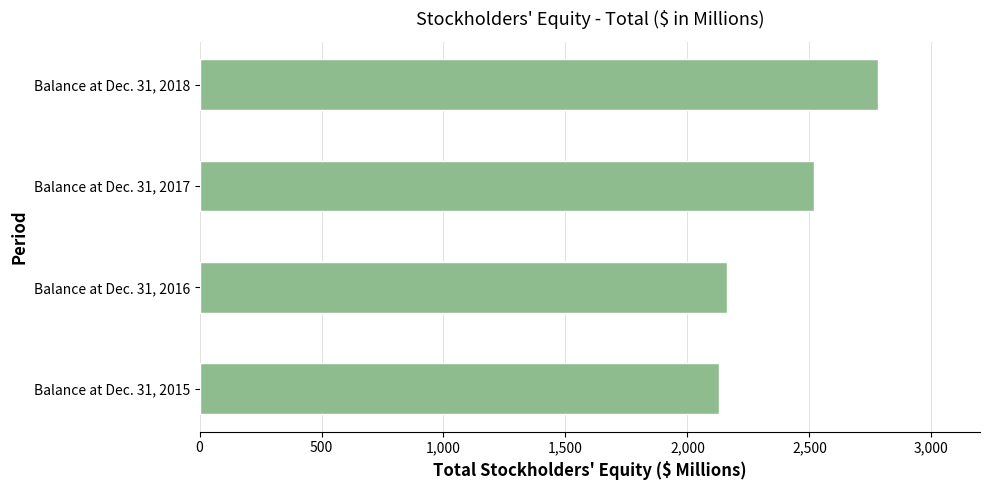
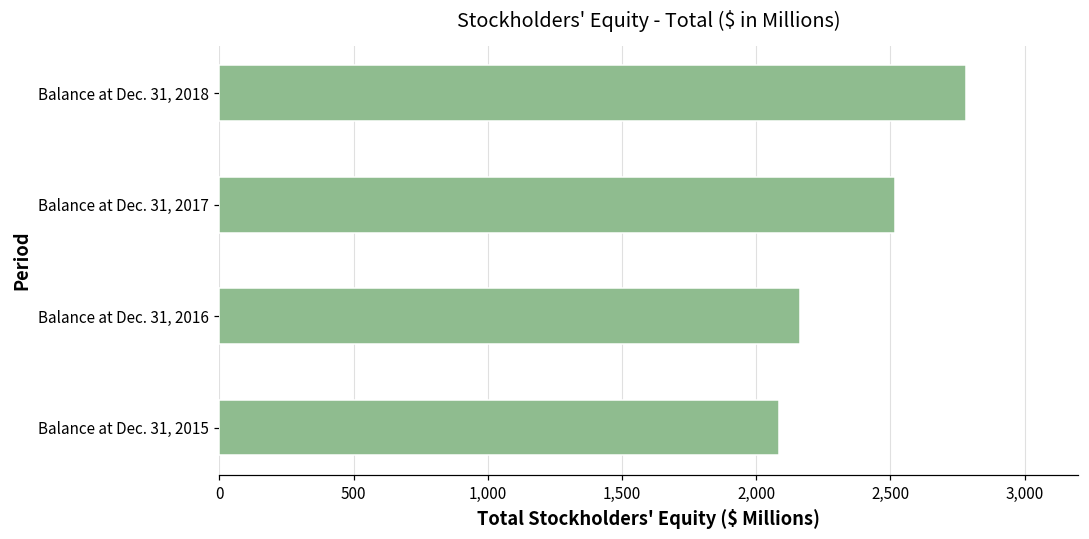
Balance at Dec. 31, 2015: 2,130 -> 2,080
